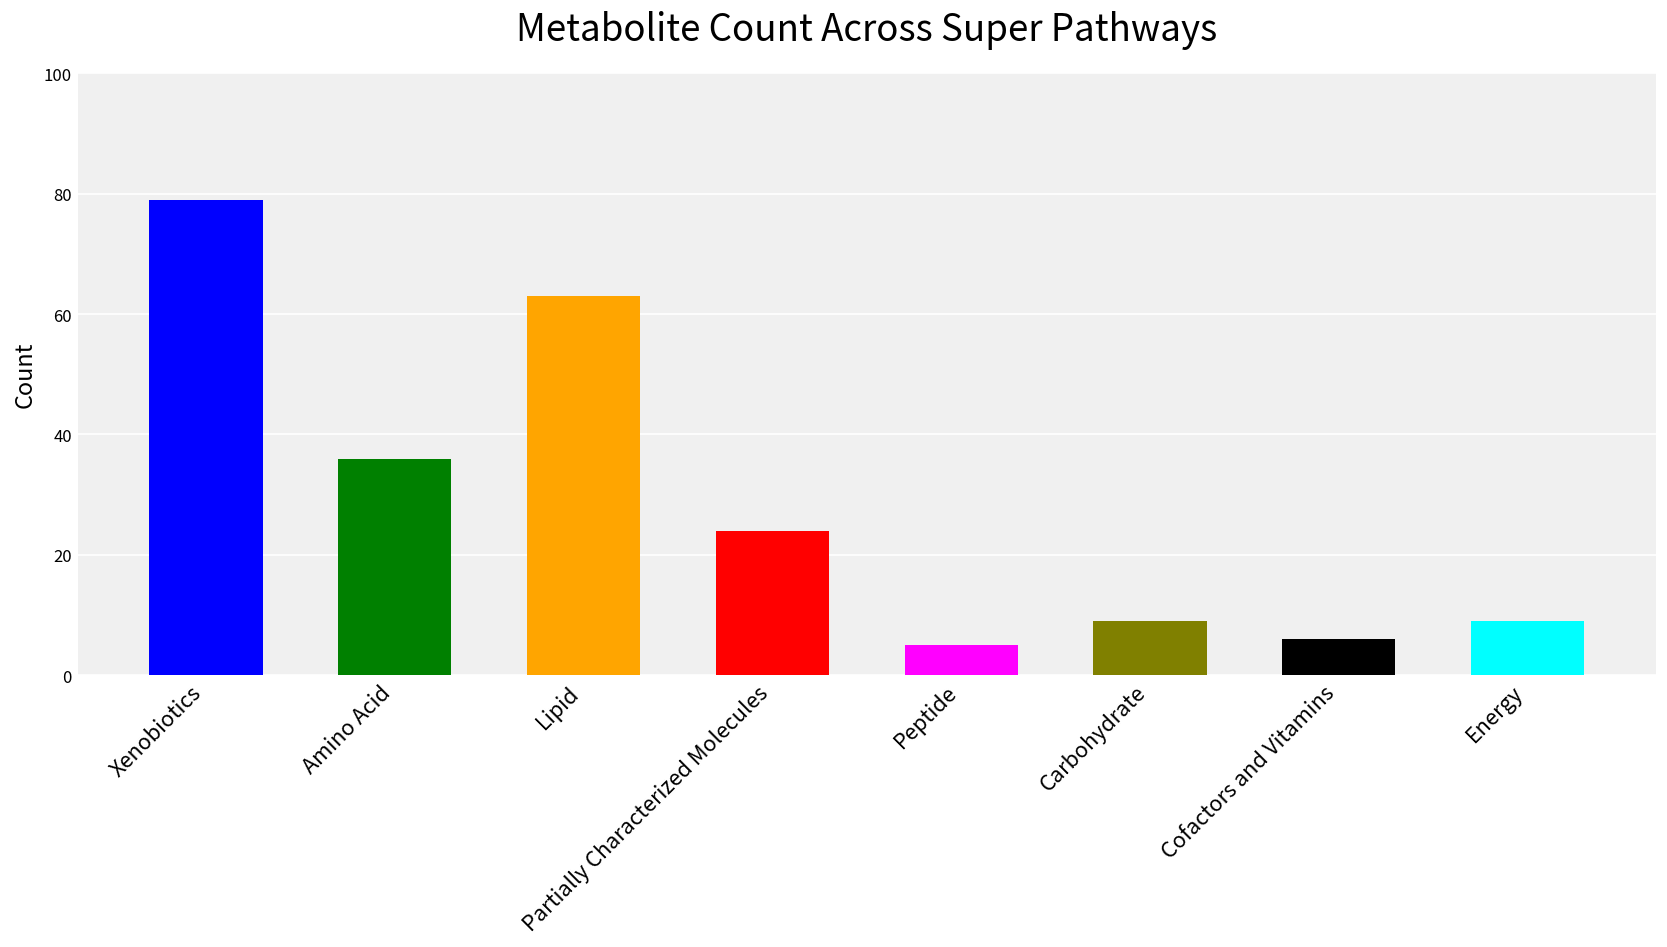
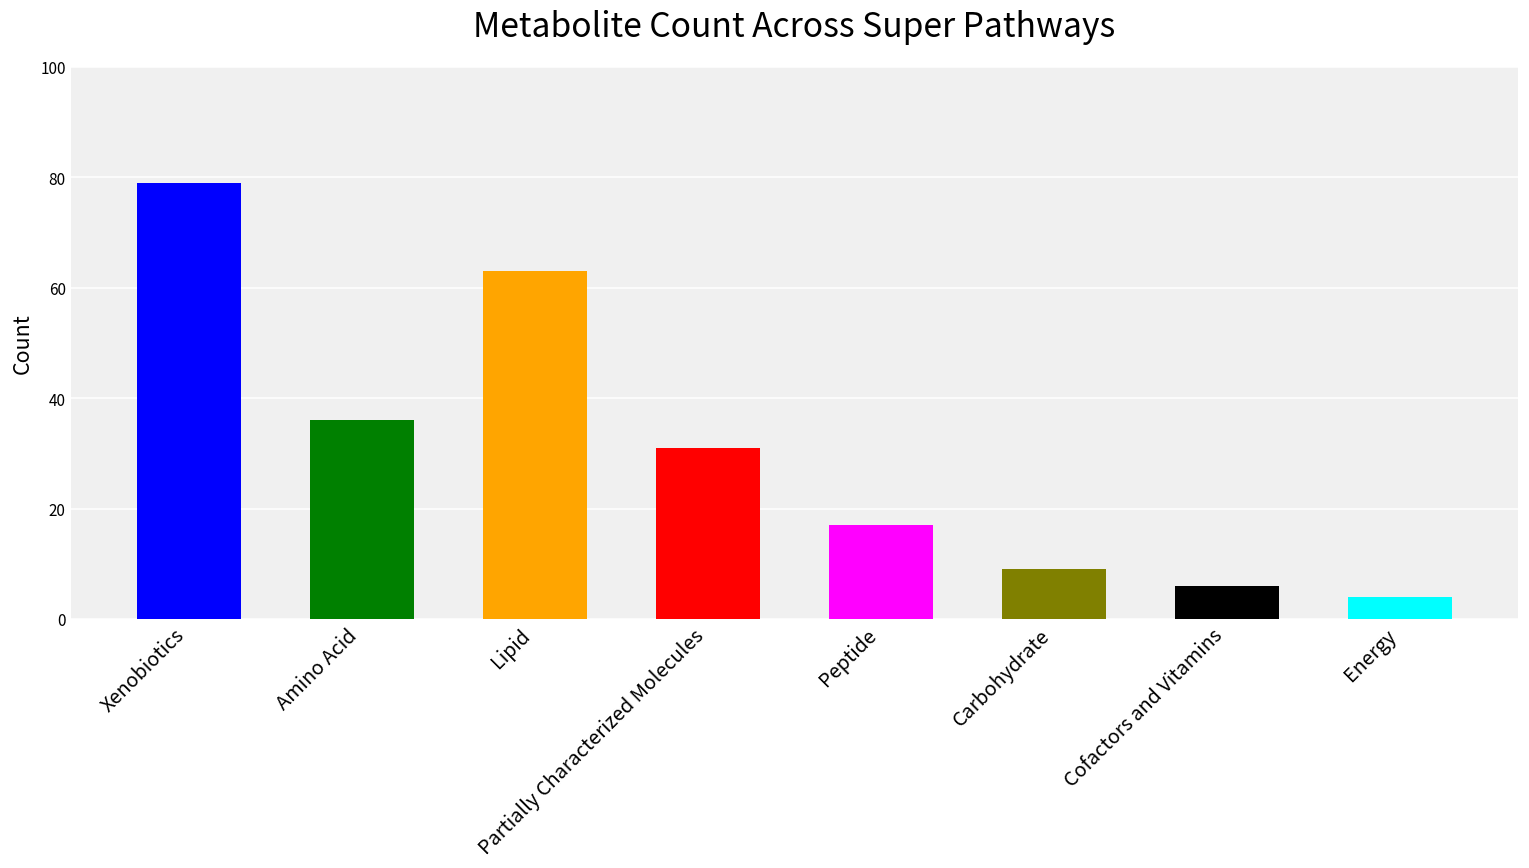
Partially Characterized Molecules: 24 -> 31
Peptide: 5 -> 17
Energy: 9 -> 4
